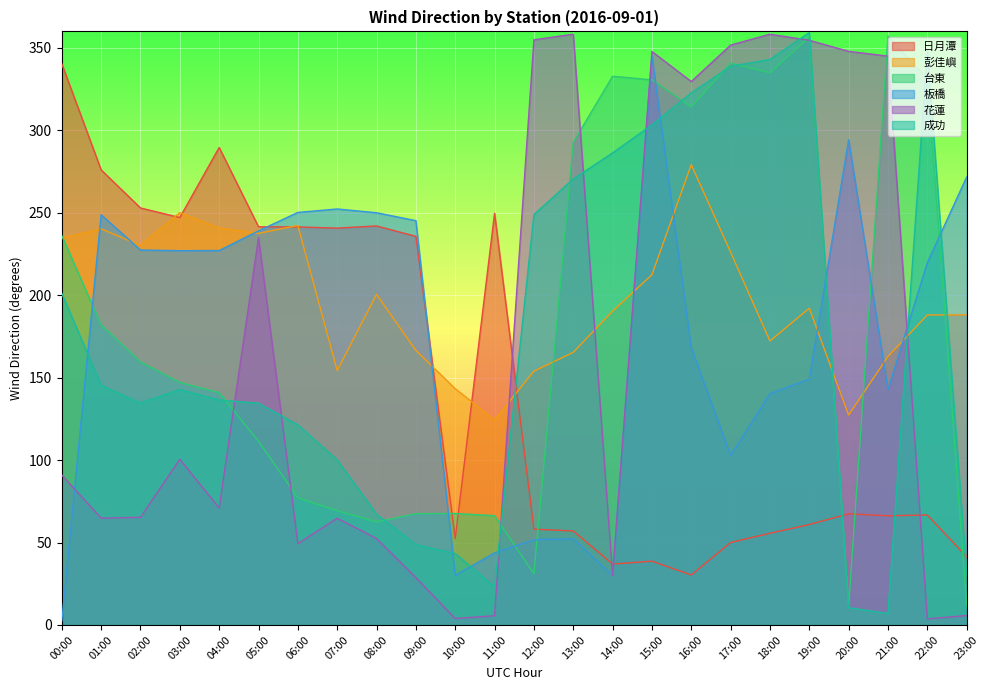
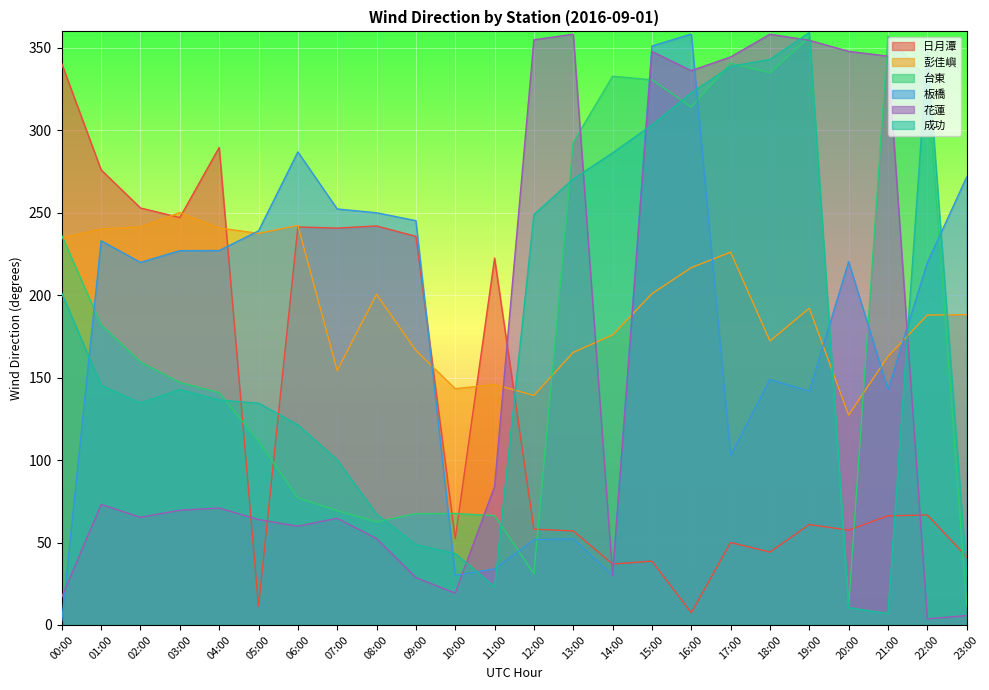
花蓮, 00:00: 91 -> 17
板橋, 01:00: 249 -> 233
花蓮, 01:00: 65 -> 73
彭佳嶼, 02:00: 230 -> 241
板橋, 02:00: 227 -> 220
花蓮, 03:00: 101 -> 70
日月潭, 05:00: 242 -> 11
花蓮, 05:00: 235 -> 64
板橋, 06:00: 250 -> 287
花蓮, 06:00: 49 -> 60
花蓮, 10:00: 4 -> 19
日月潭, 11:00: 250 -> 223
彭佳嶼, 11:00: 124 -> 146
板橋, 11:00: 44 -> 34
花蓮, 11:00: 6 -> 84
彭佳嶼, 12:00: 154 -> 139
彭佳嶼, 14:00: 190 -> 176
彭佳嶼, 15:00: 212 -> 201
板橋, 15:00: 345 -> 351
日月潭, 16:00: 30 -> 7
彭佳嶼, 16:00: 279 -> 217
板橋, 16:00: 168 -> 358
花蓮, 16:00: 330 -> 336
花蓮, 17:00: 352 -> 345
日月潭, 18:00: 56 -> 44
板橋, 18:00: 140 -> 149
板橋, 19:00: 149 -> 142
日月潭, 20:00: 67 -> 58
板橋, 20:00: 294 -> 220
